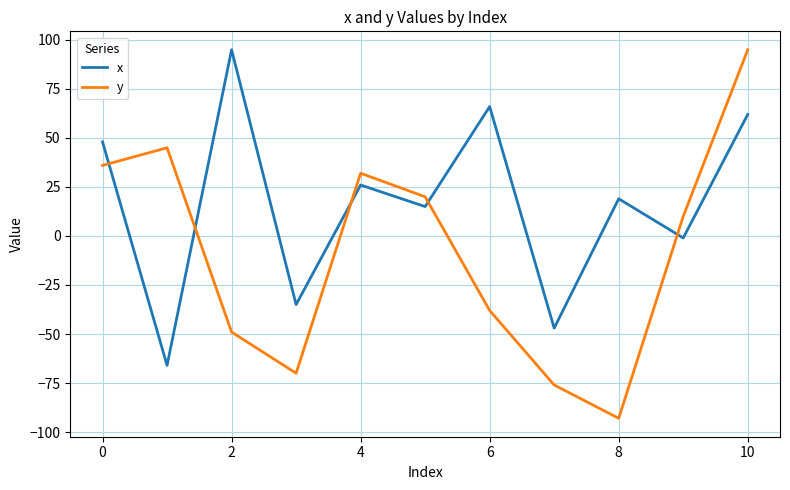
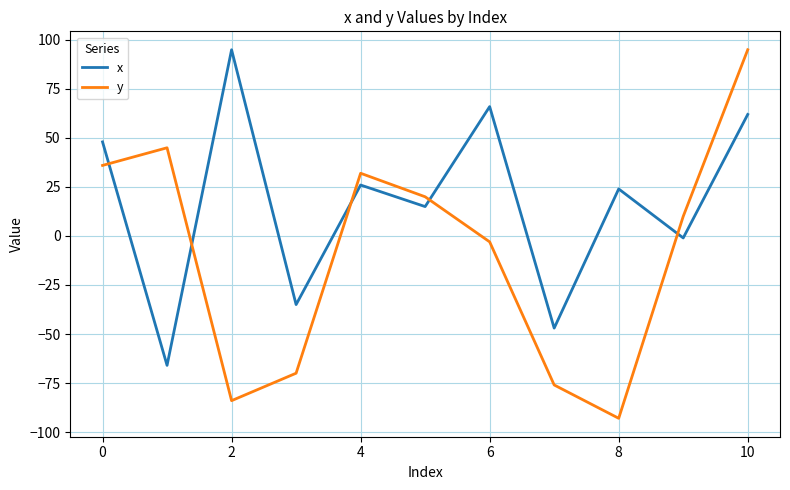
y, 2: -49 -> -84
y, 6: -38 -> -3
x, 8: 19 -> 24
